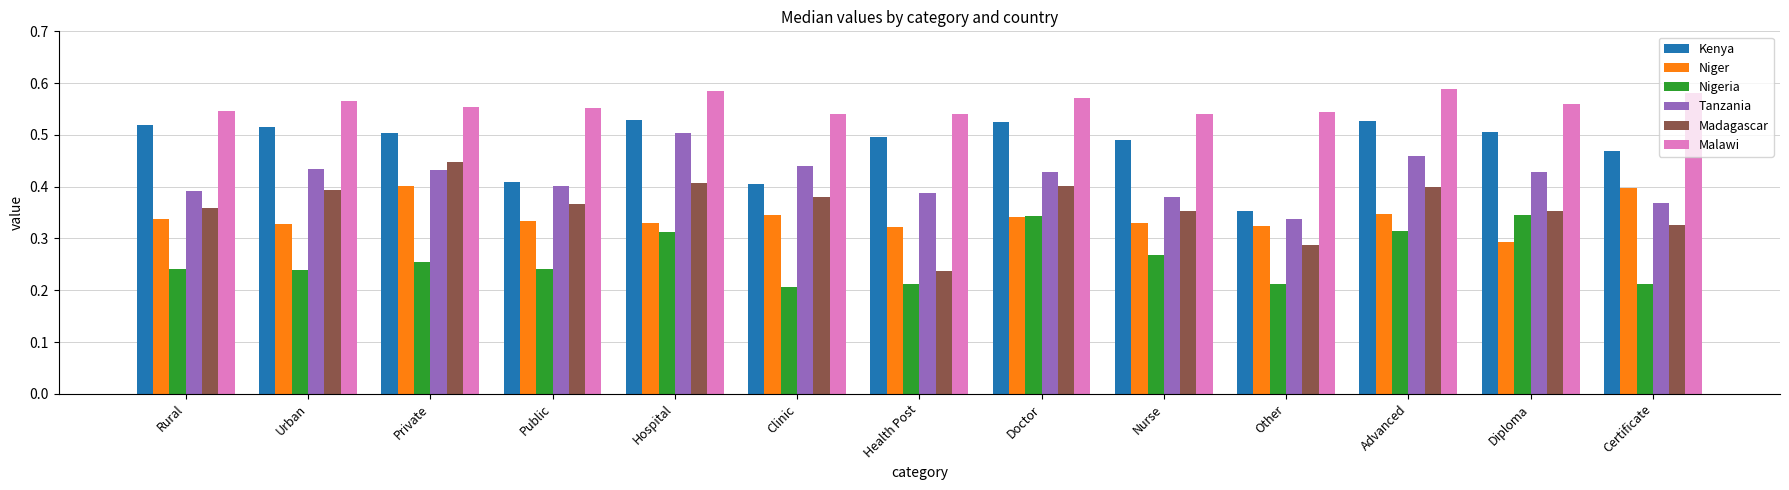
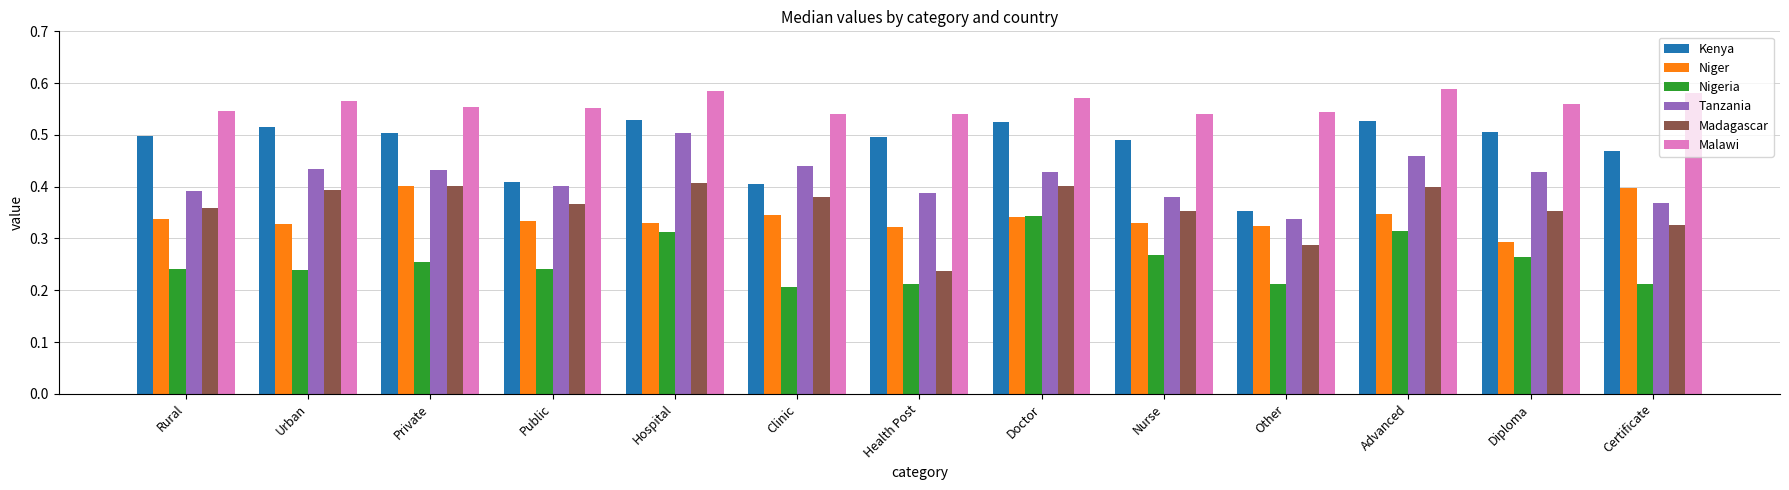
Kenya, Rural: 0.52 -> 0.50
Madagascar, Private: 0.45 -> 0.40
Nigeria, Diploma: 0.34 -> 0.26
